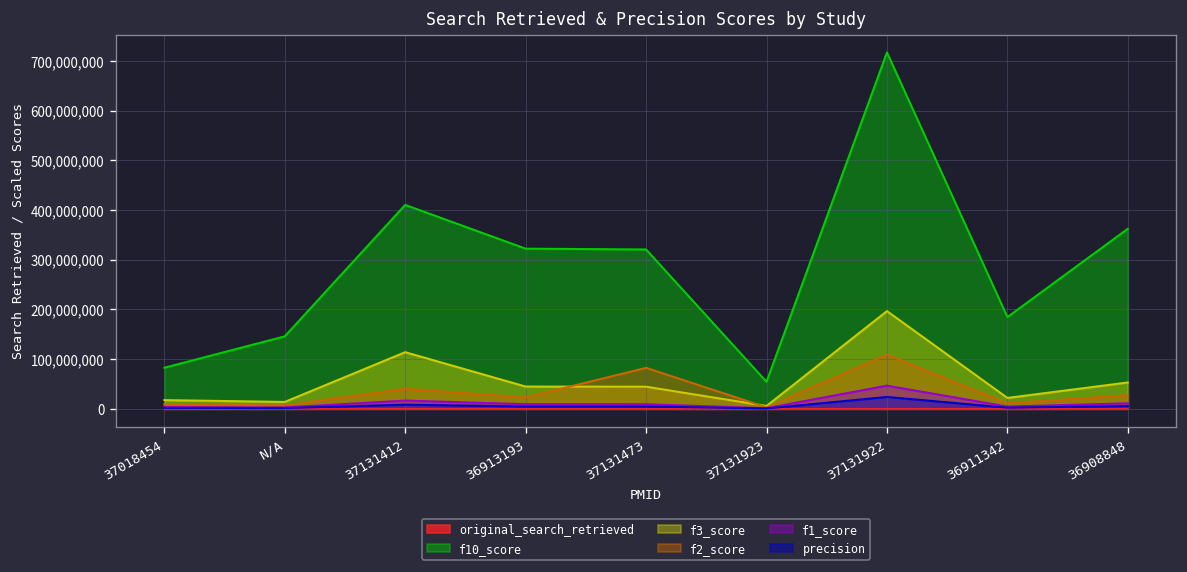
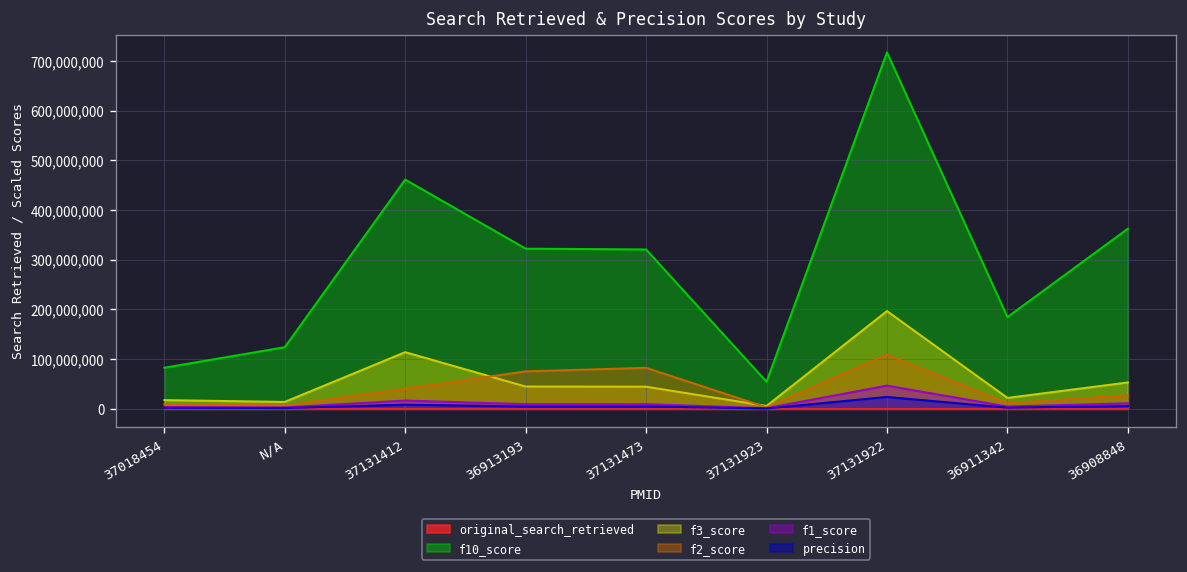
f10_score, N/A: 150,000,000 -> 120,000,000
f10_score, 37131412: 410,000,000 -> 460,000,000
f2_score, 36913193: 20,000,000 -> 80,000,000
